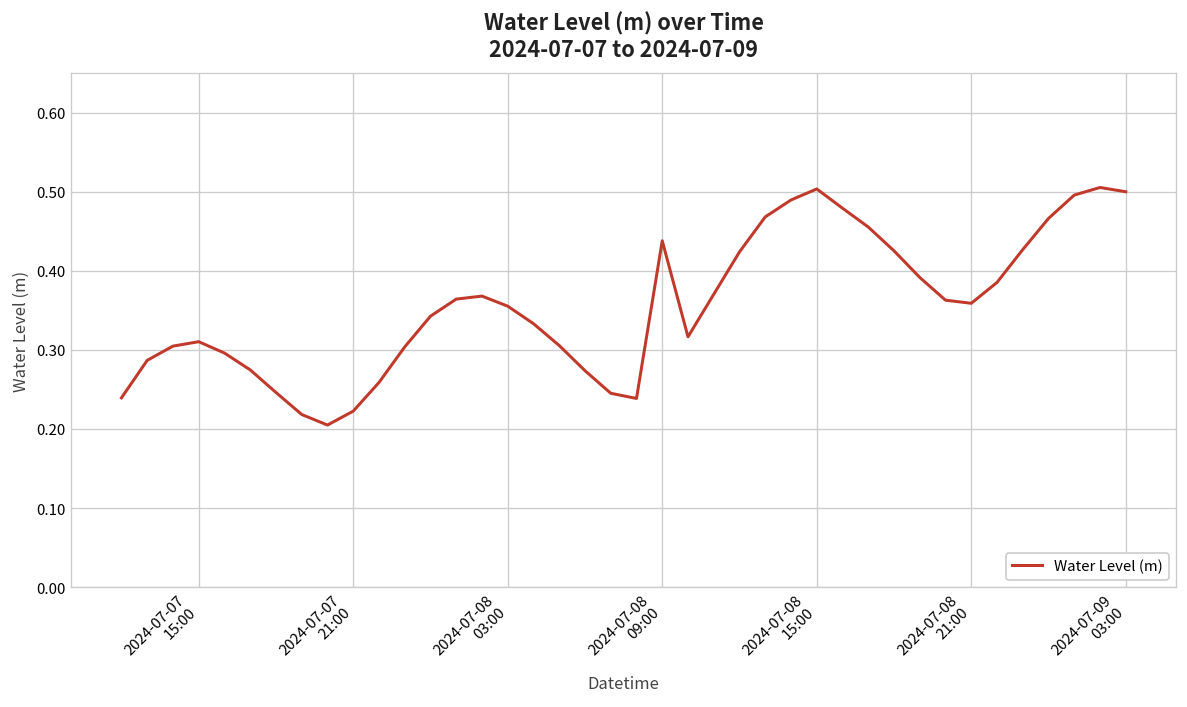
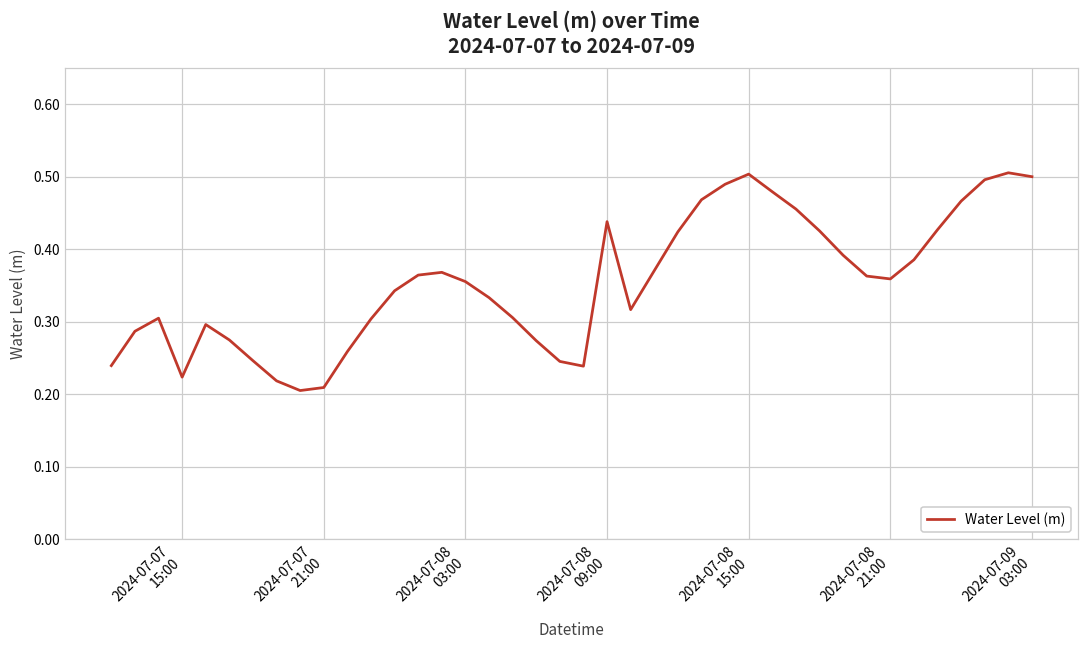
2024-07-07 15:00: 0.31 -> 0.22
2024-07-07 21:00: 0.22 -> 0.21
